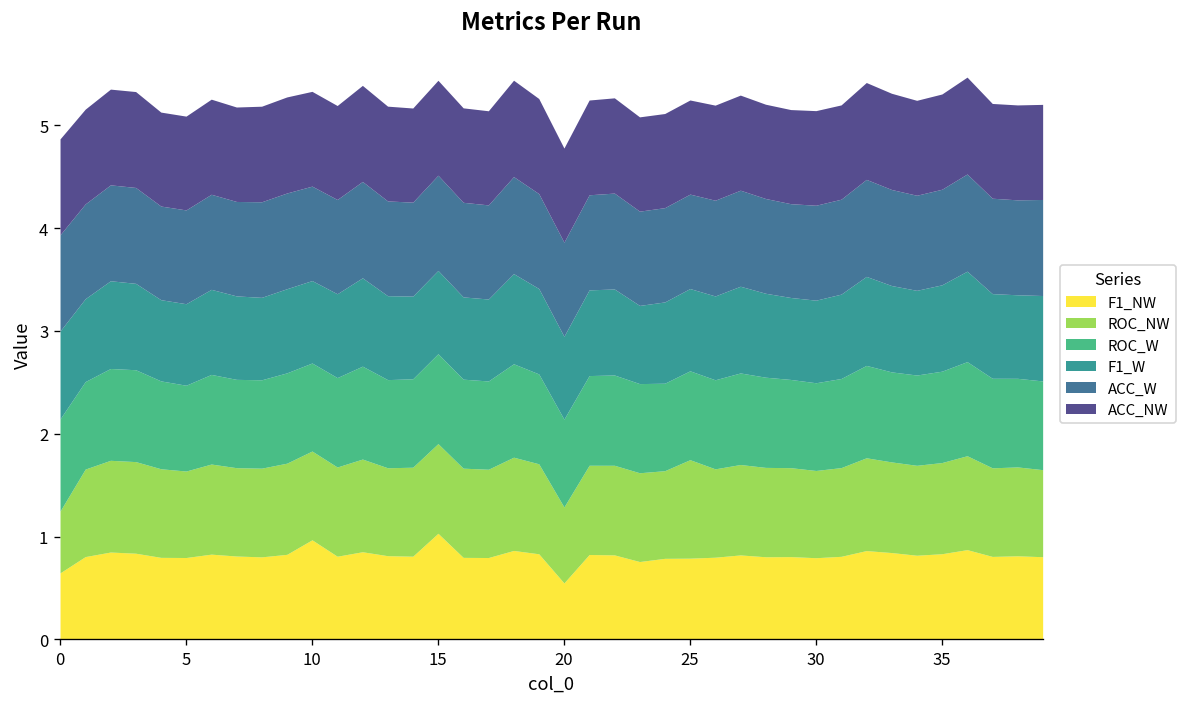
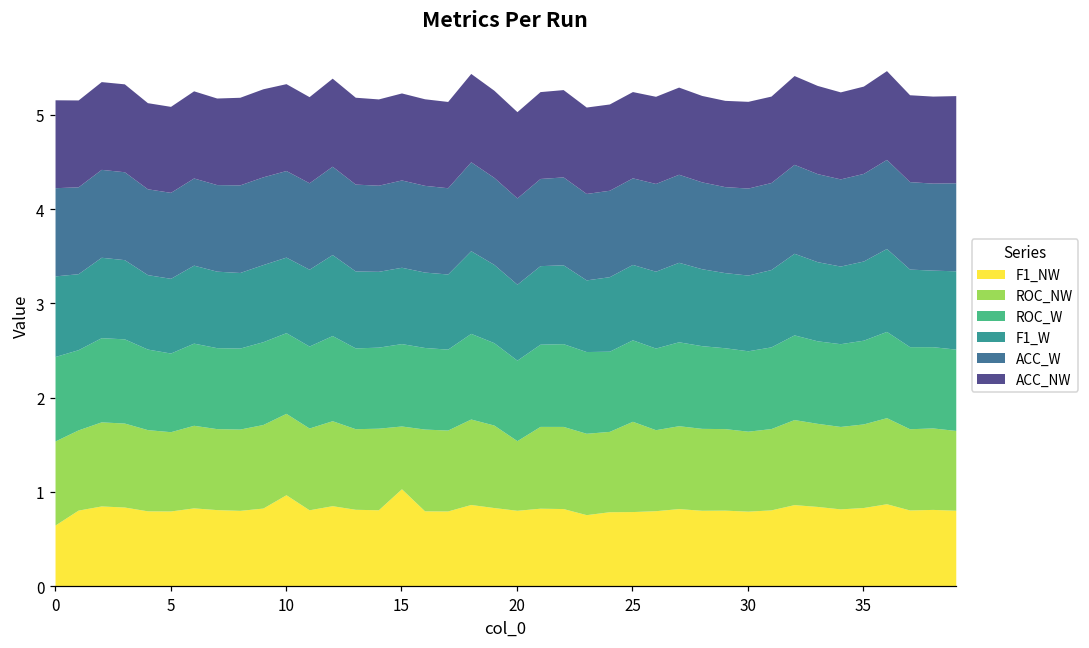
ROC_NW, 0: 0.6 -> 0.9
ROC_NW, 15: 0.9 -> 0.7
F1_NW, 20: 0.5 -> 0.8
